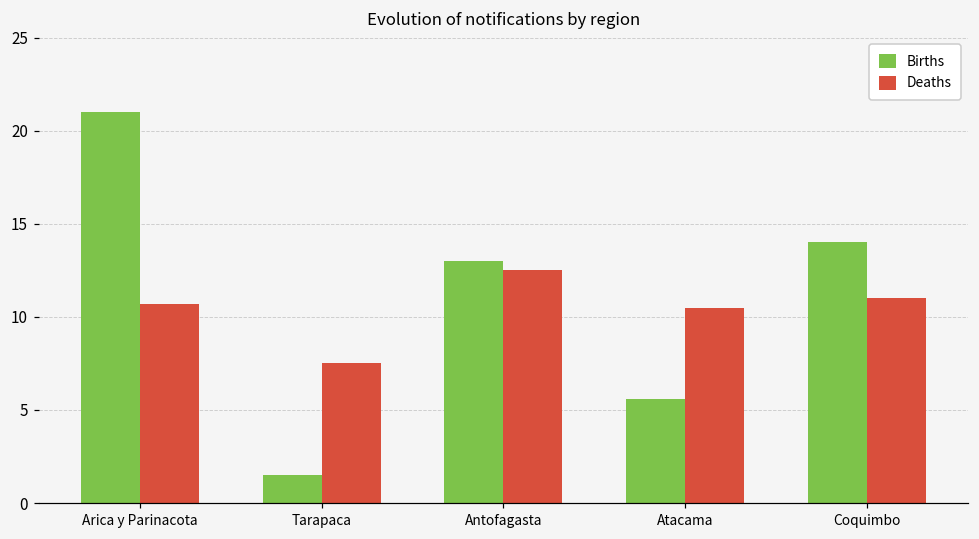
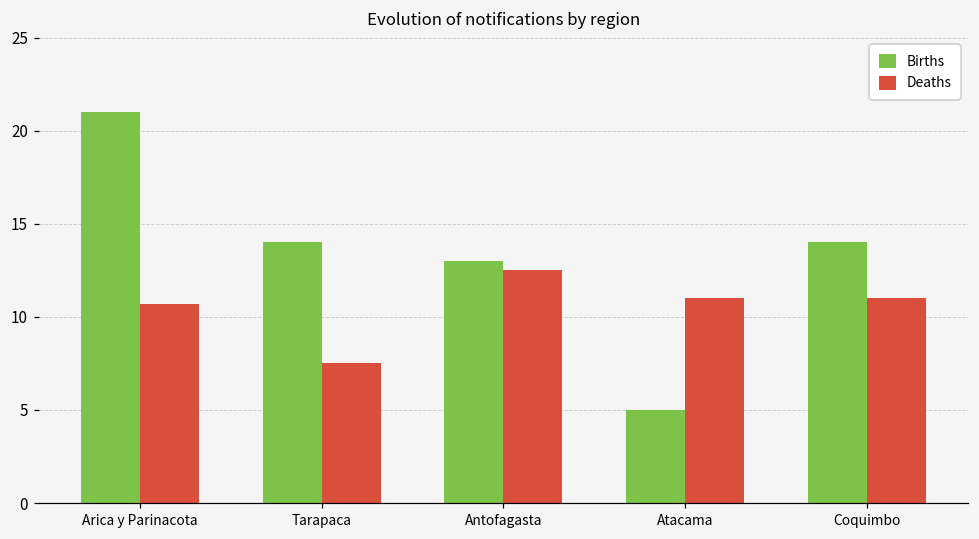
Births, Tarapaca: 1.5 -> 14.0
Births, Atacama: 5.6 -> 5.0
Deaths, Atacama: 10.5 -> 11.0
